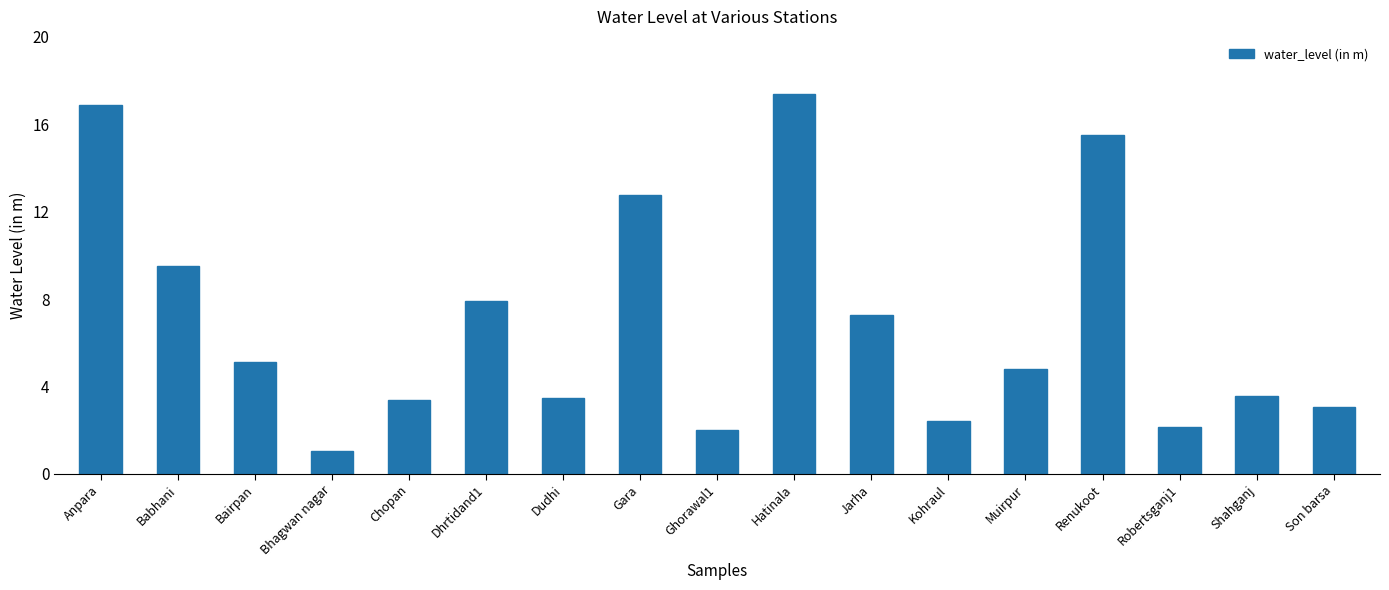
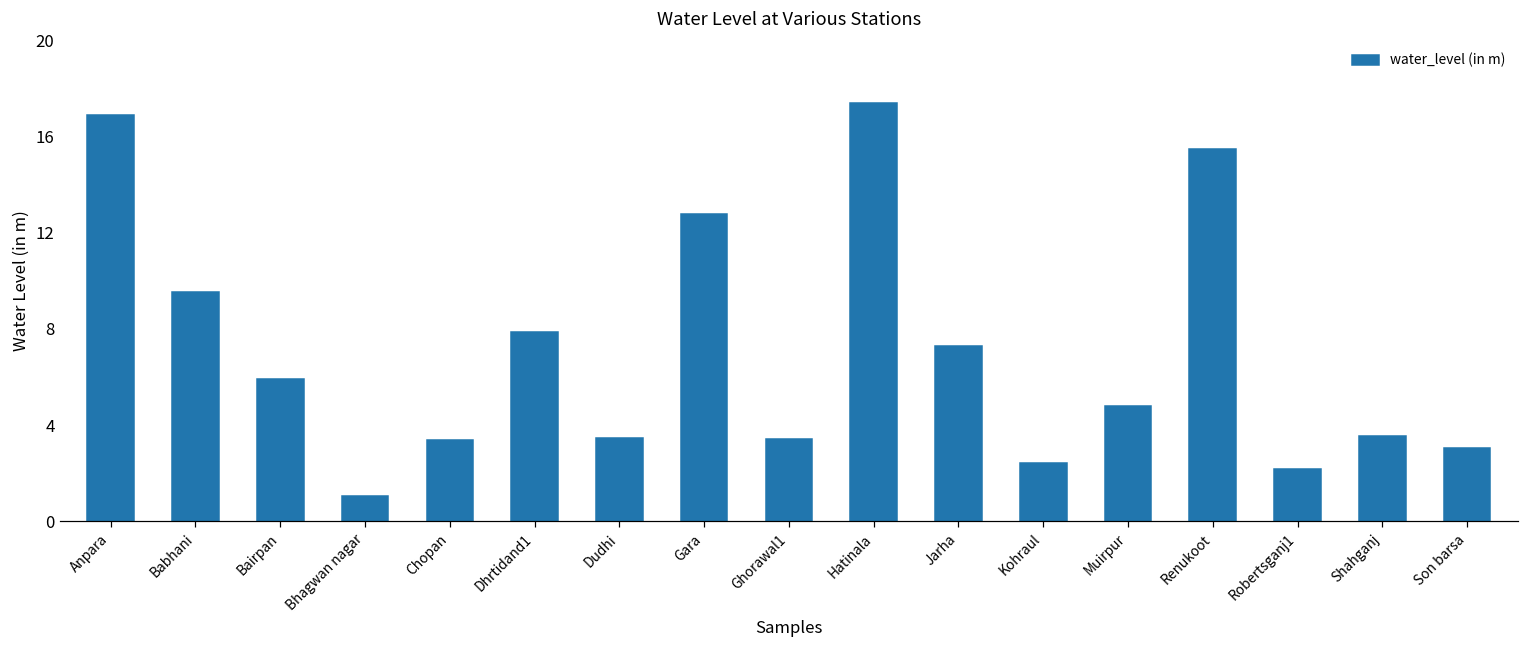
Bairpan: 5.1 -> 5.9
Ghorawal1: 2.0 -> 3.4
